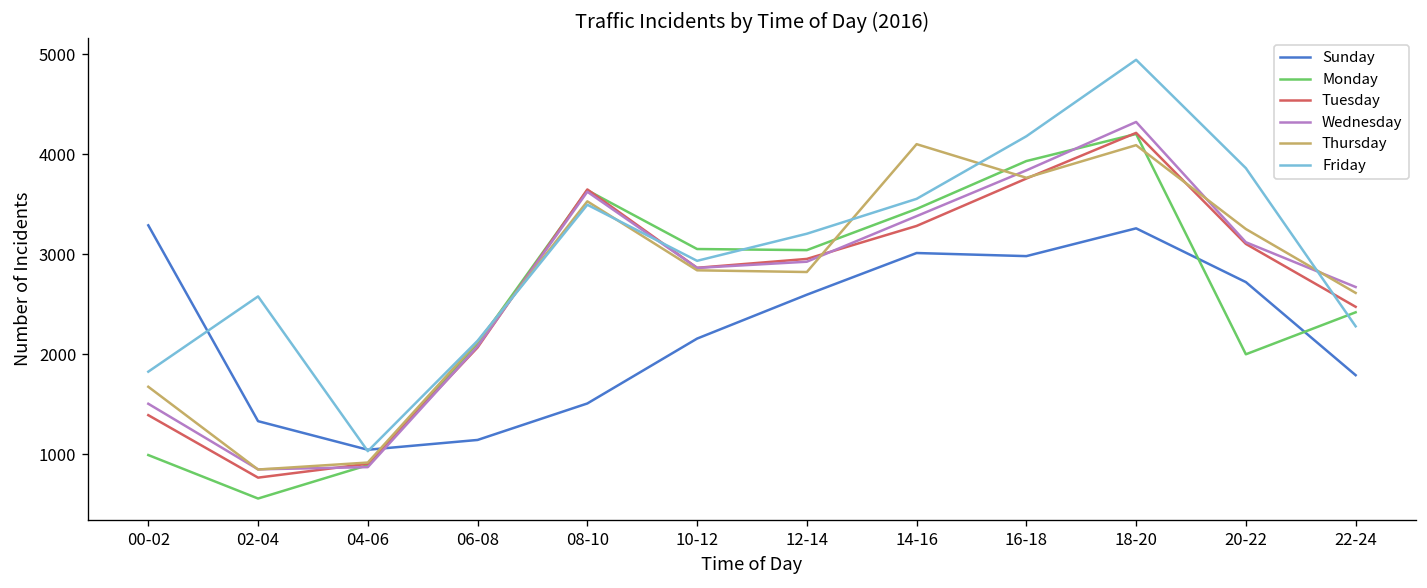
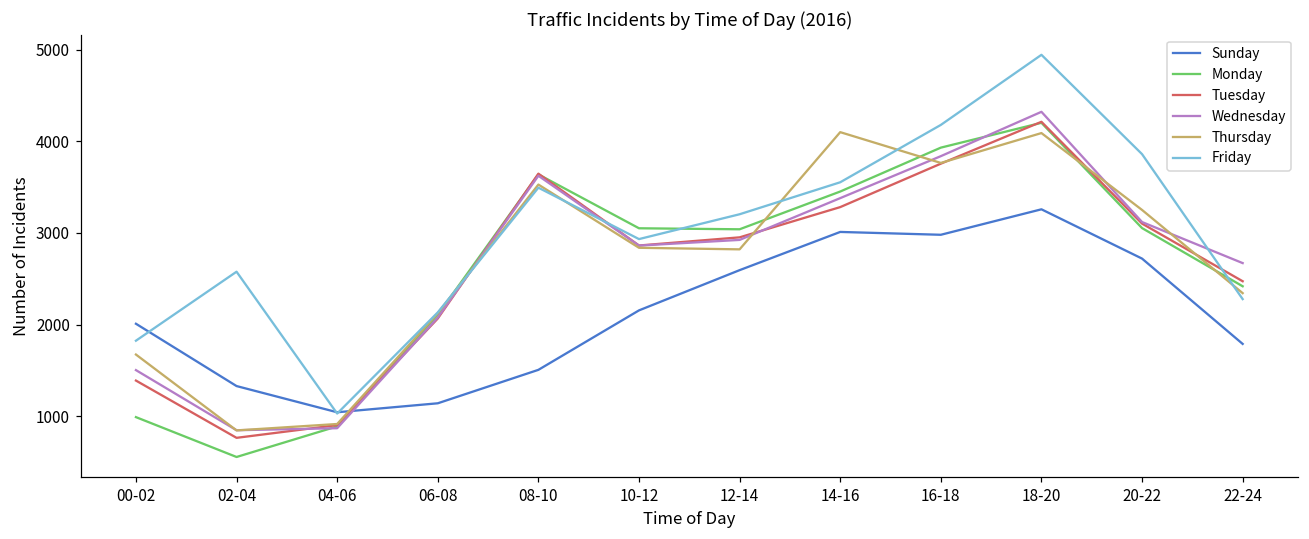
Sunday, 00-02: 3300 -> 2000
Monday, 20-22: 2000 -> 3100
Thursday, 22-24: 2600 -> 2300
